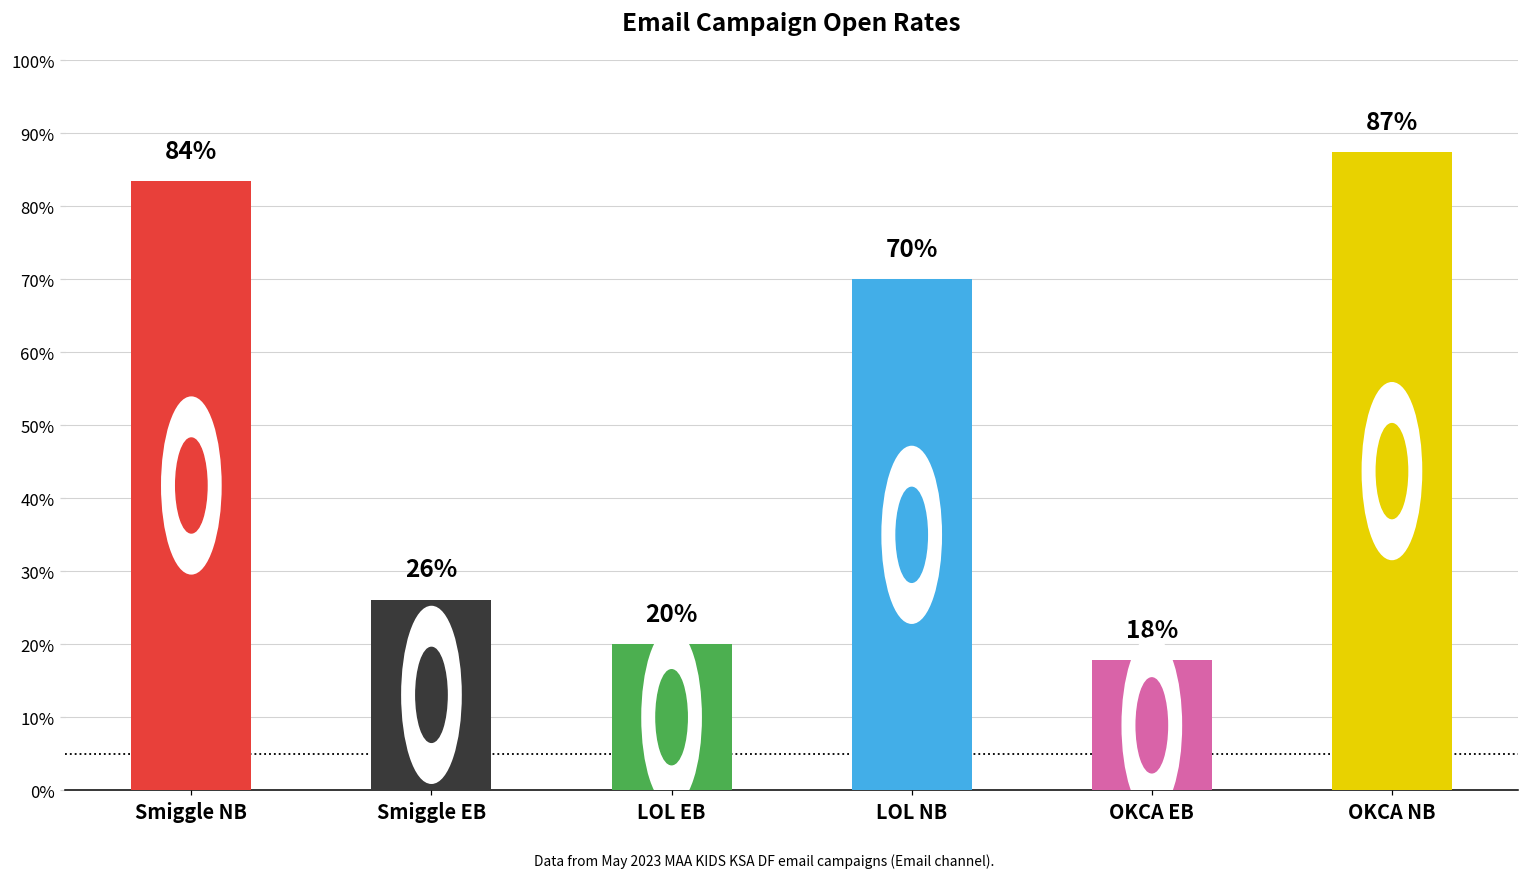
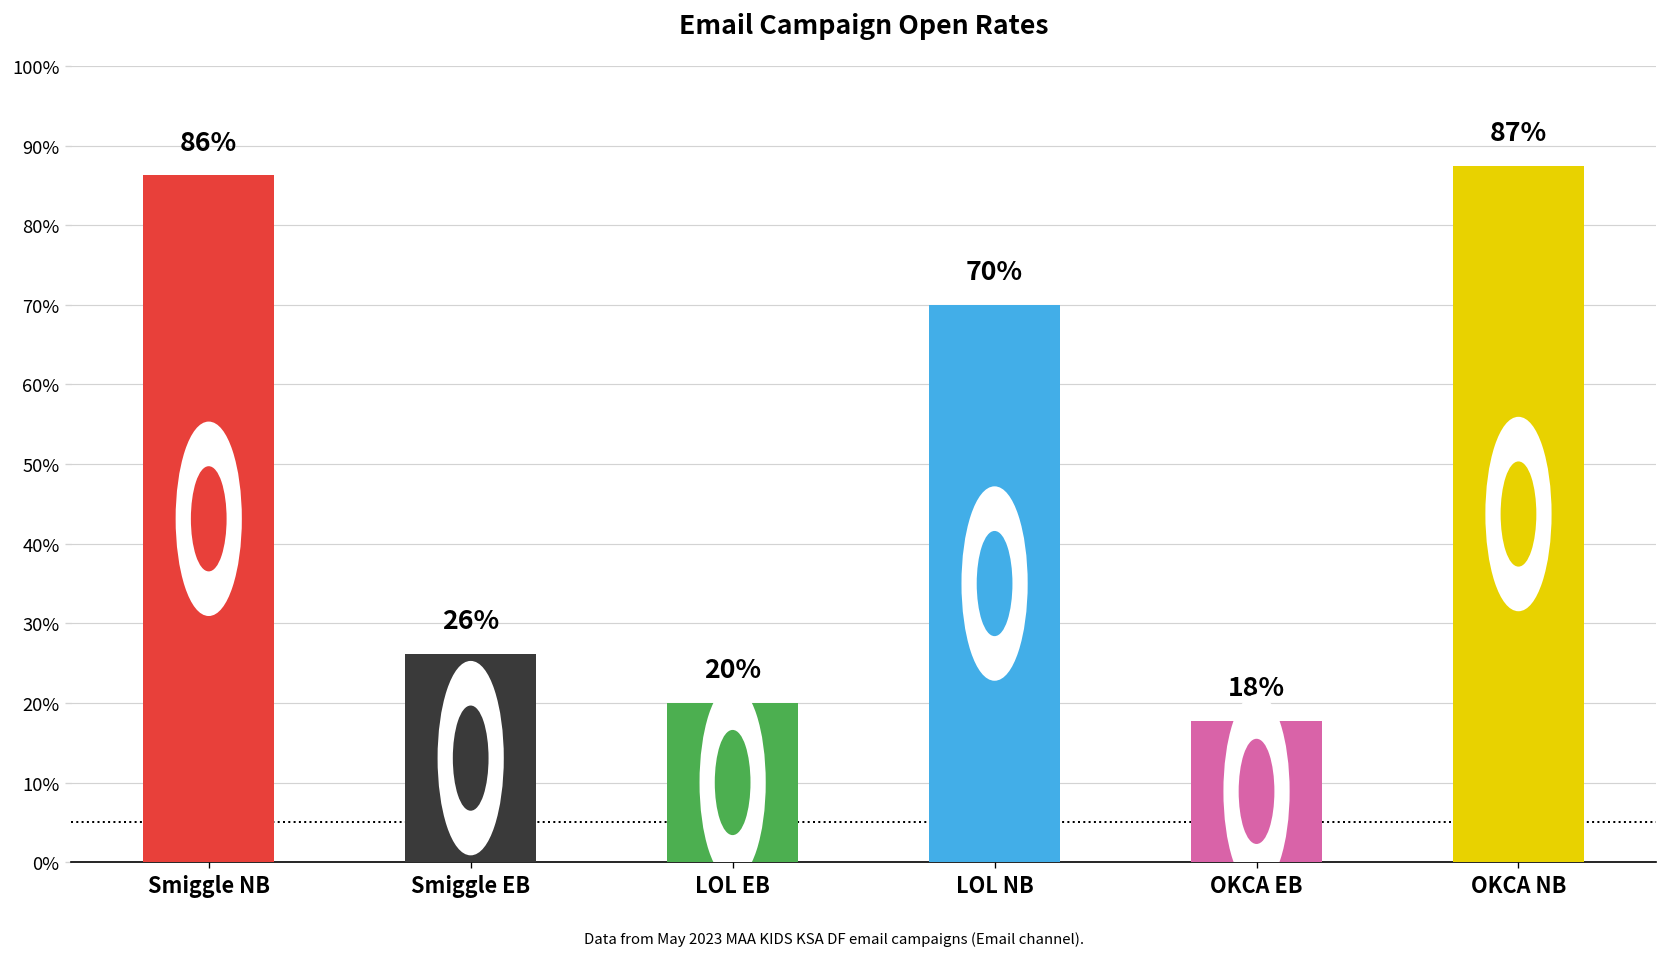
Smiggle NB: 84% -> 86%
